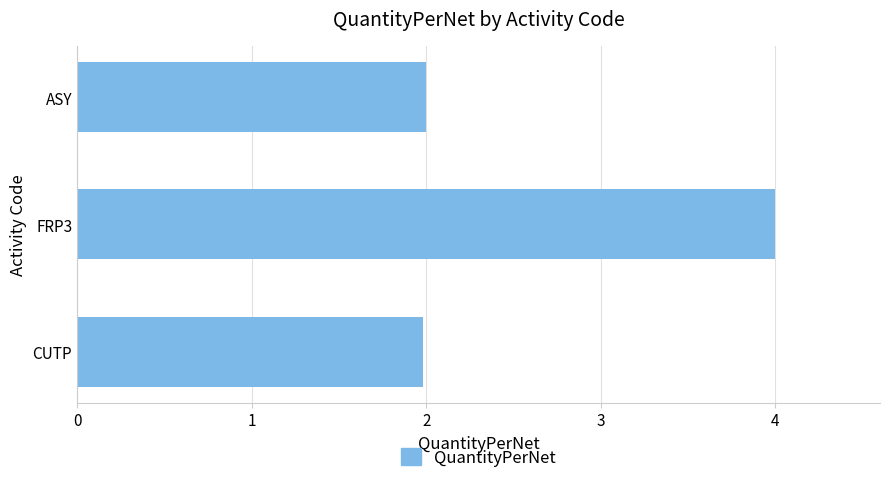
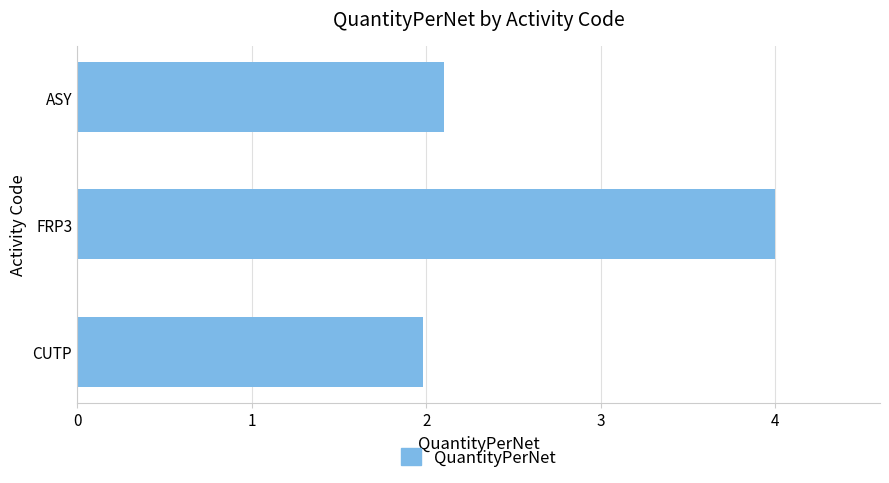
ASY: 2.0 -> 2.1
